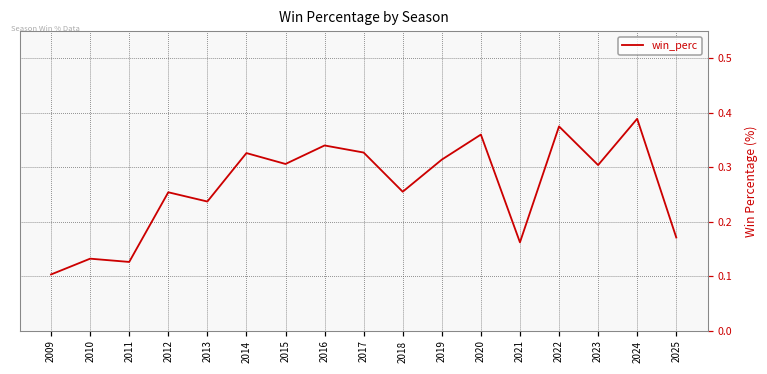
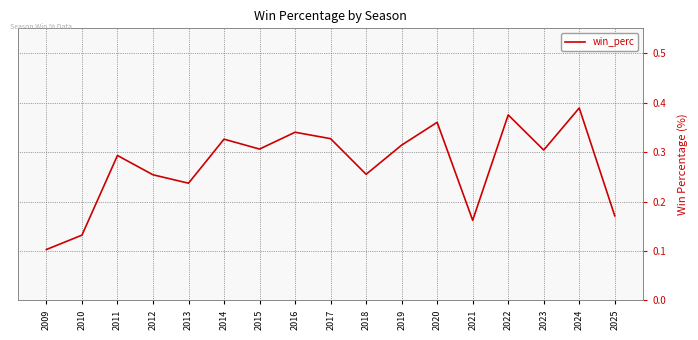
2011: 0.13 -> 0.29
